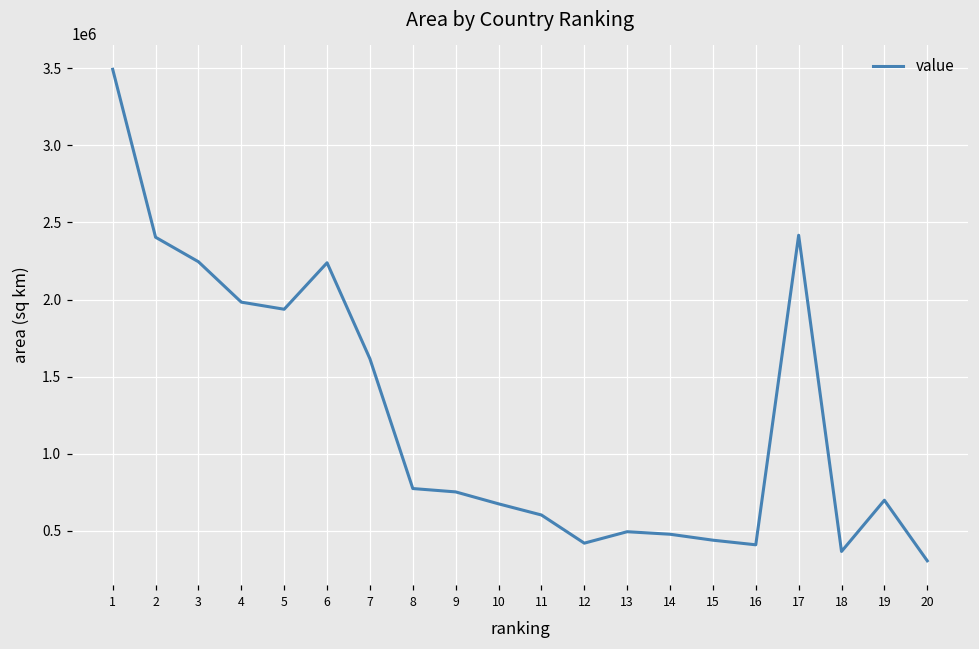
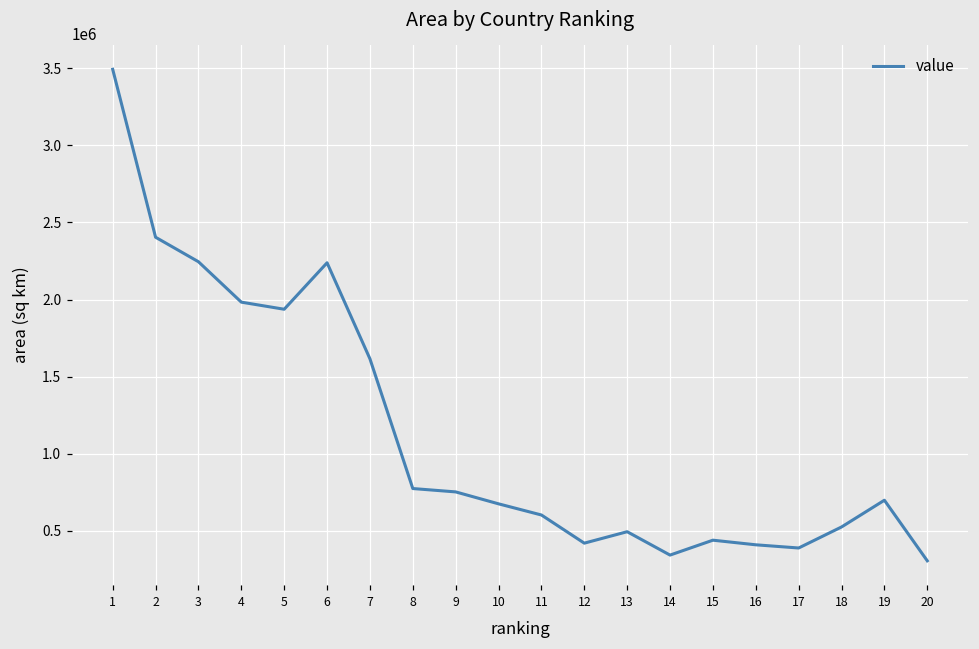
14: 480000 -> 340000
17: 2420000 -> 390000
18: 370000 -> 530000
